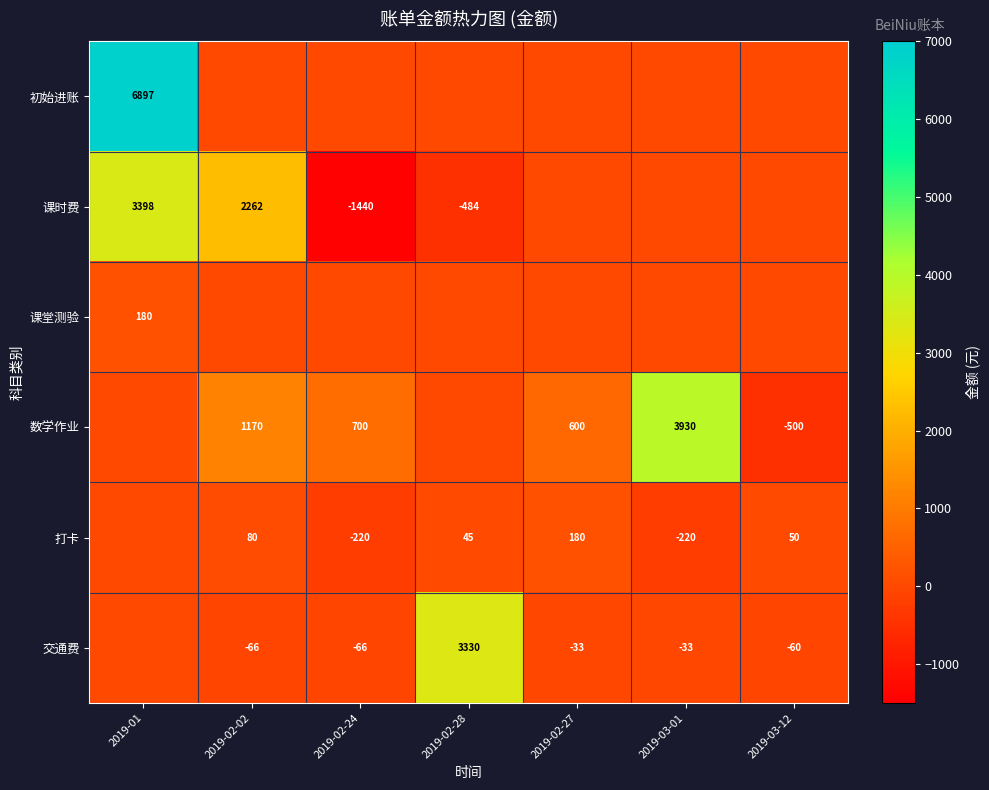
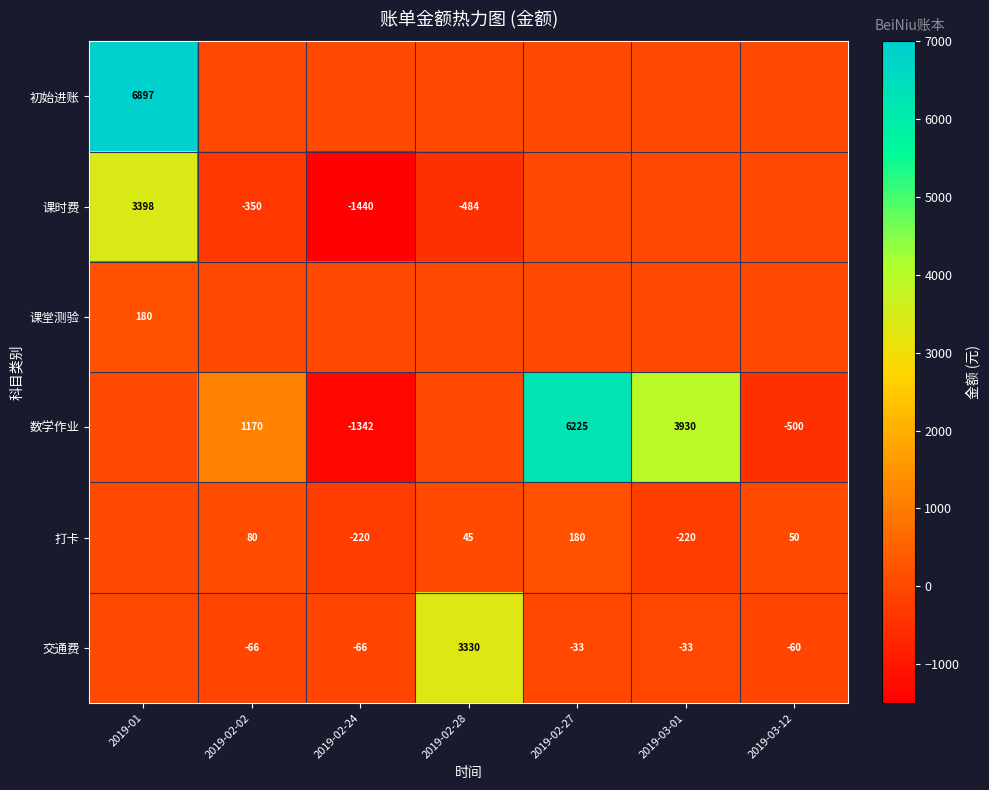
课时费, 2019-02-02: 2262 -> -350
数学作业, 2019-02-24: 700 -> -1342
数学作业, 2019-02-27: 600 -> 6225
